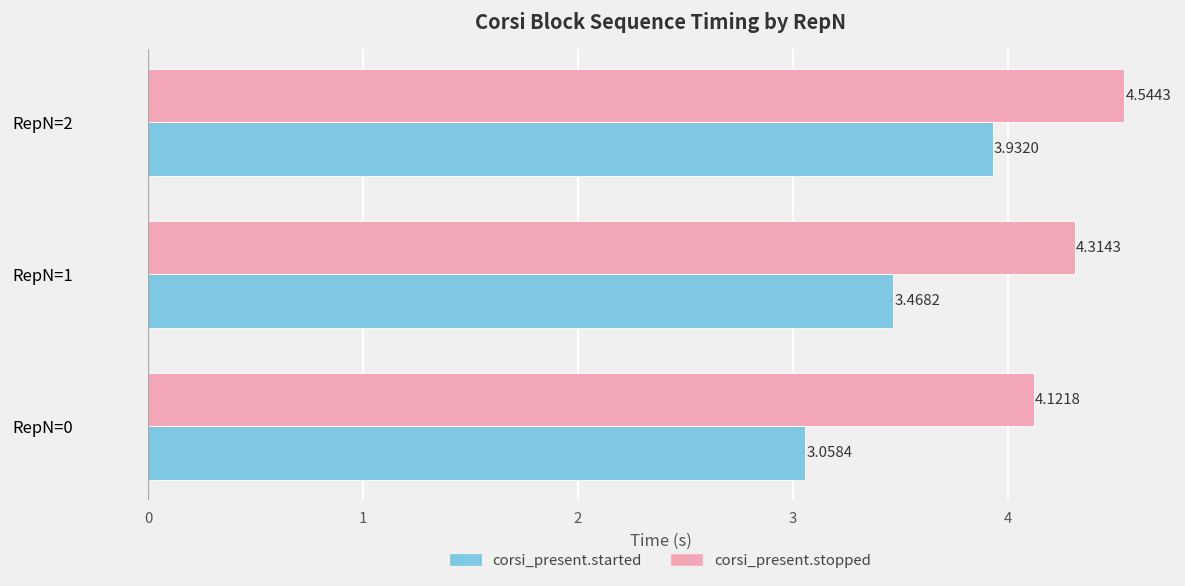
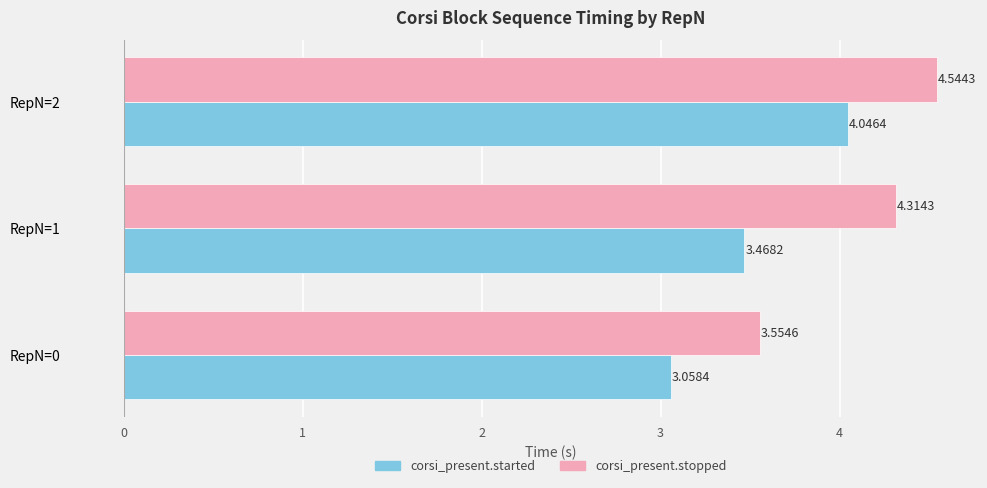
corsi_present.started, RepN=2: 3.9320 -> 4.0464
corsi_present.stopped, RepN=0: 4.1218 -> 3.5546
